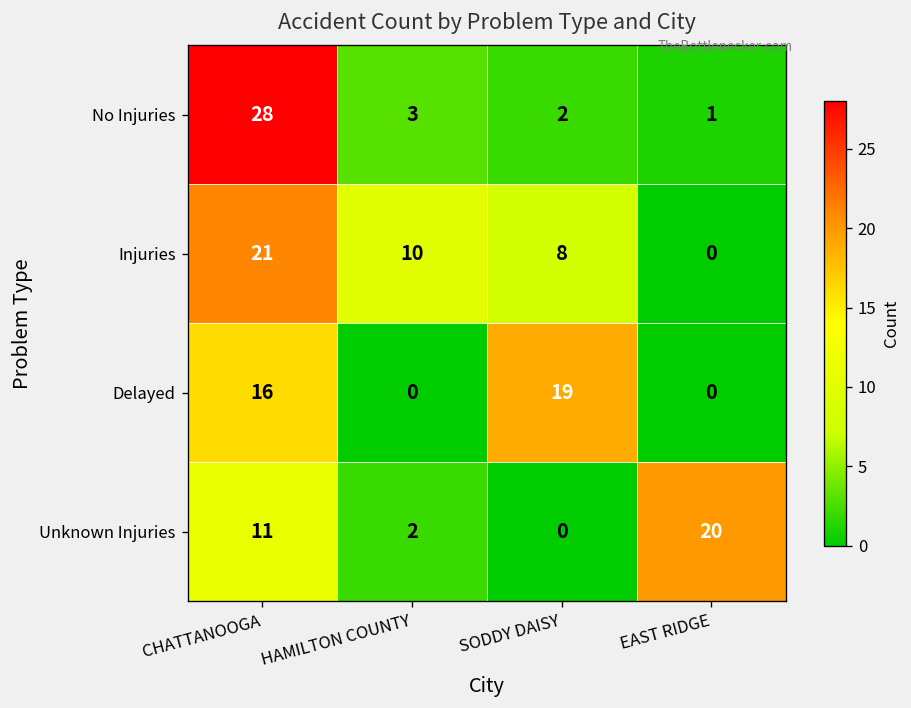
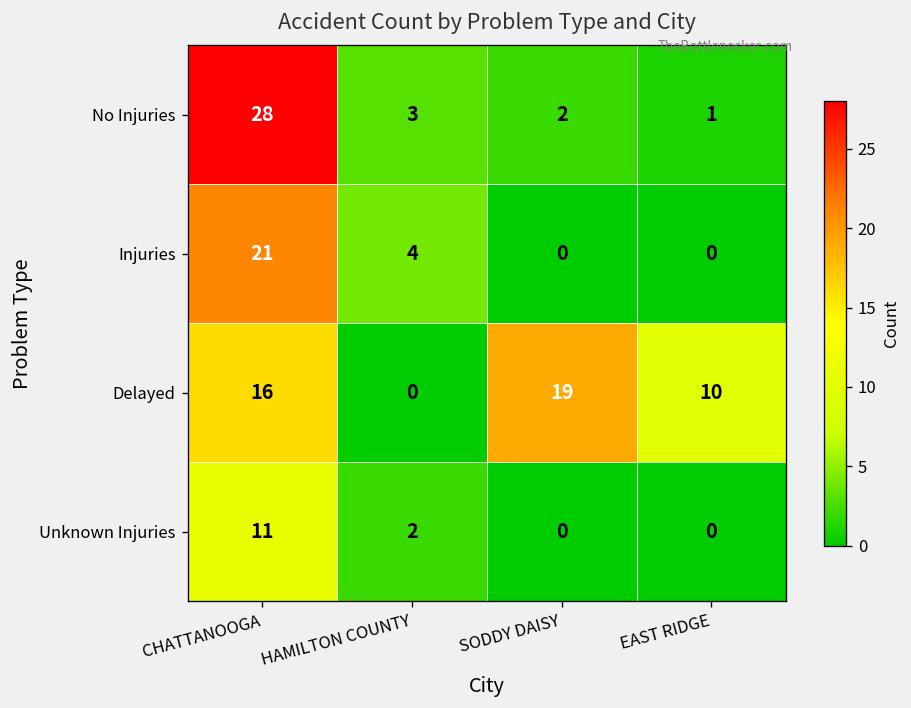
Injuries, HAMILTON COUNTY: 10 -> 4
Injuries, SODDY DAISY: 8 -> 0
Delayed, EAST RIDGE: 0 -> 10
Unknown Injuries, EAST RIDGE: 20 -> 0
